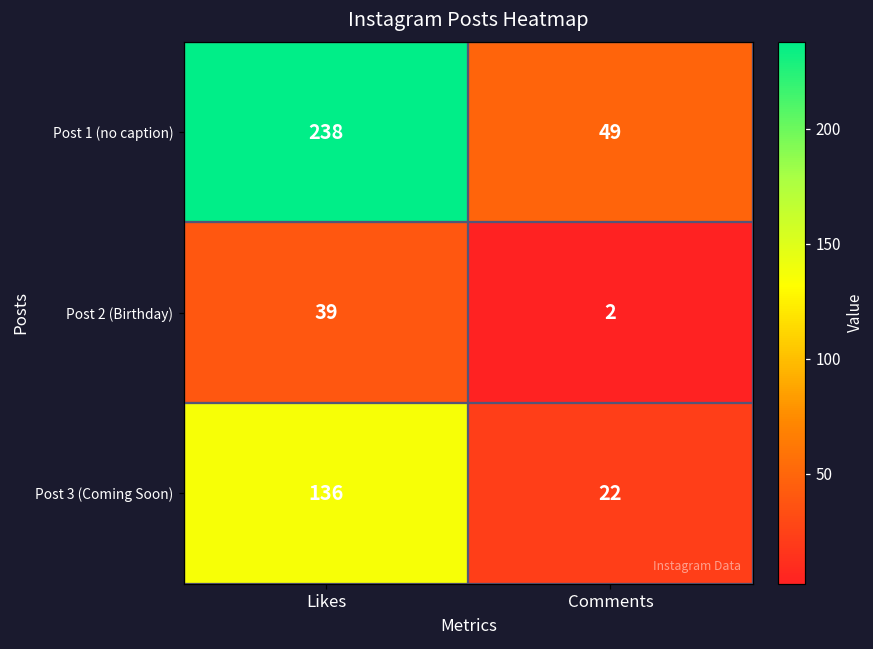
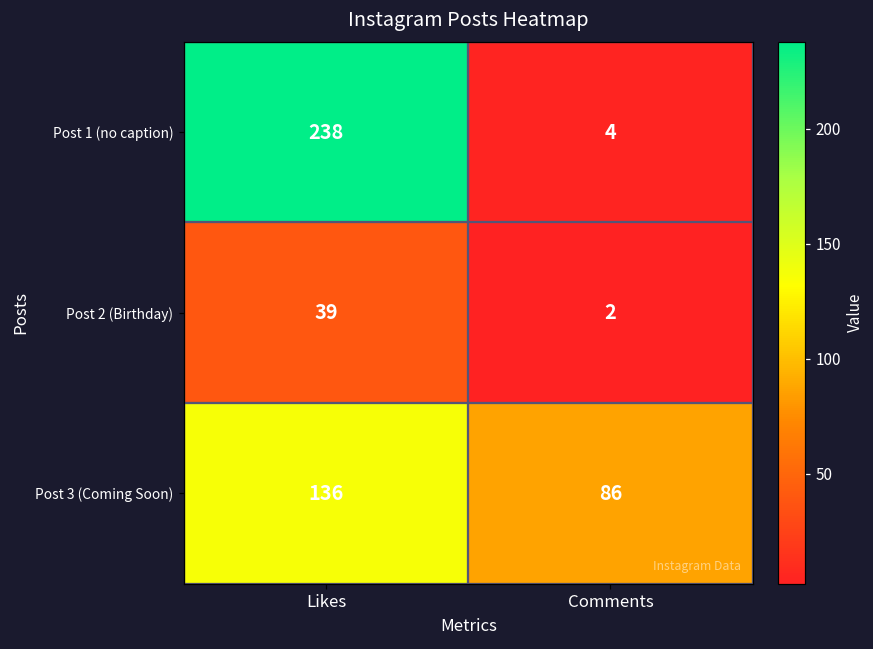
Post 1 (no caption), Comments: 49 -> 4
Post 3 (Coming Soon), Comments: 22 -> 86
